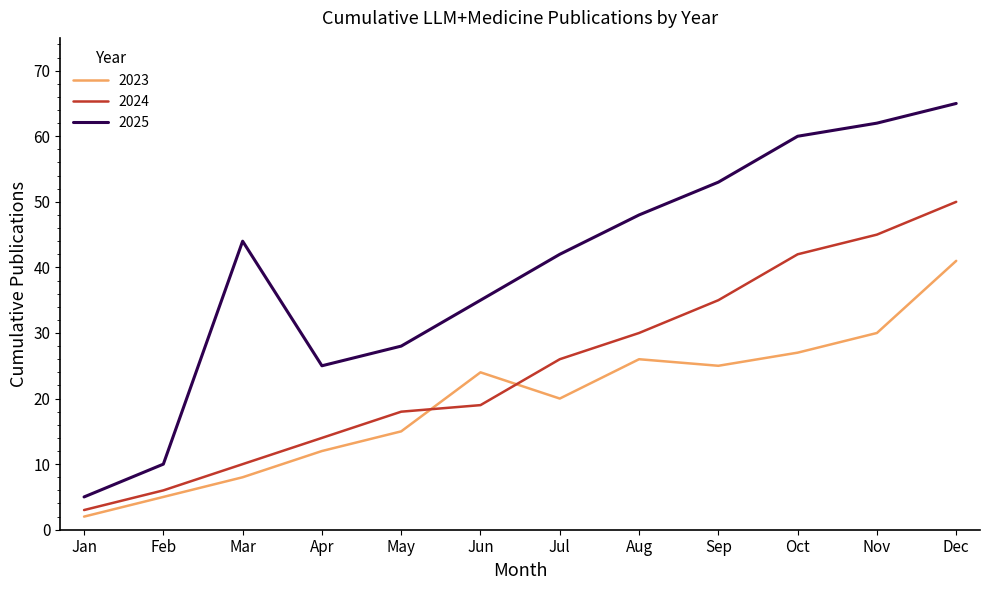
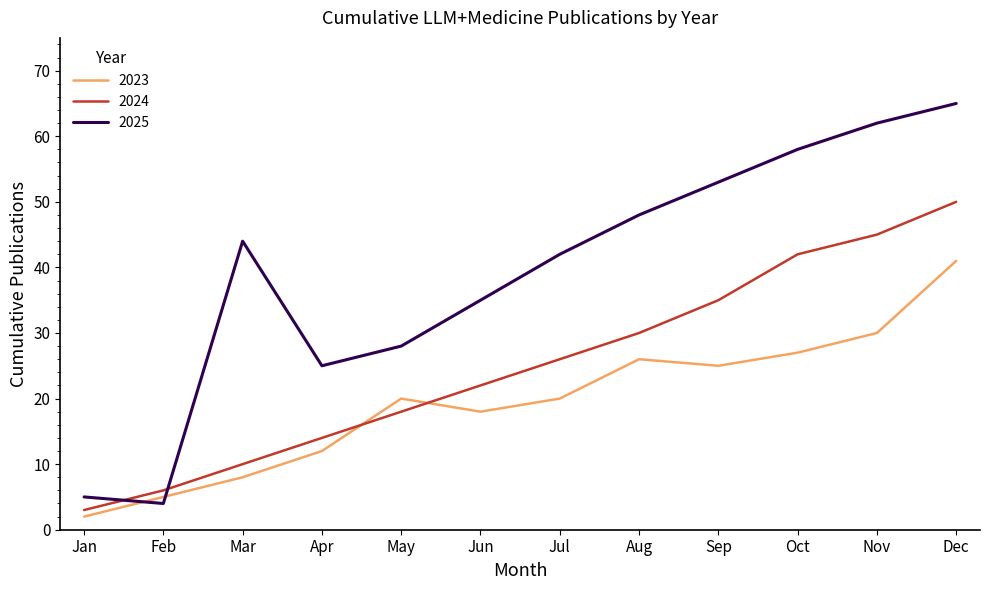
2025, Feb: 10 -> 4
2023, May: 15 -> 20
2023, Jun: 24 -> 18
2024, Jun: 19 -> 22
2025, Oct: 60 -> 58
